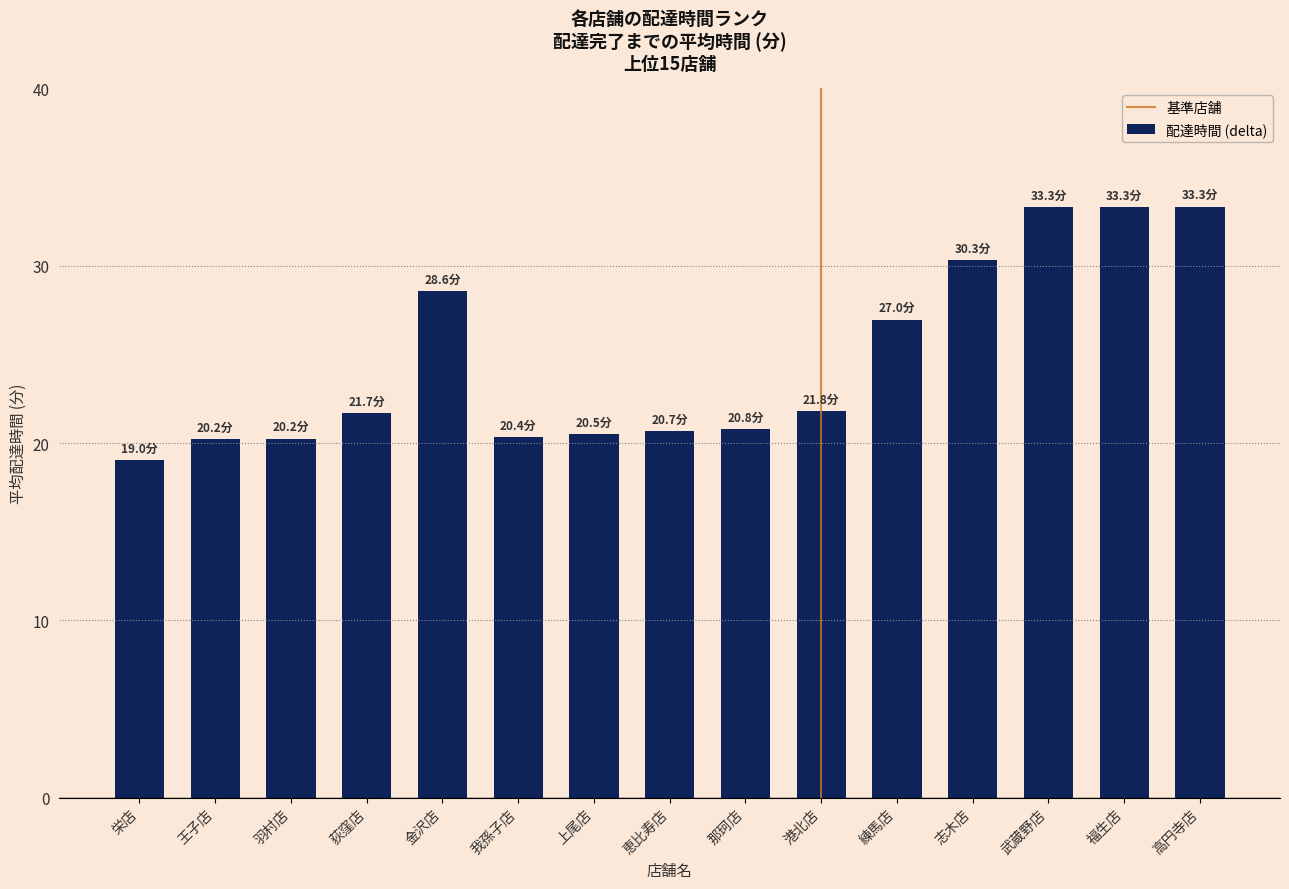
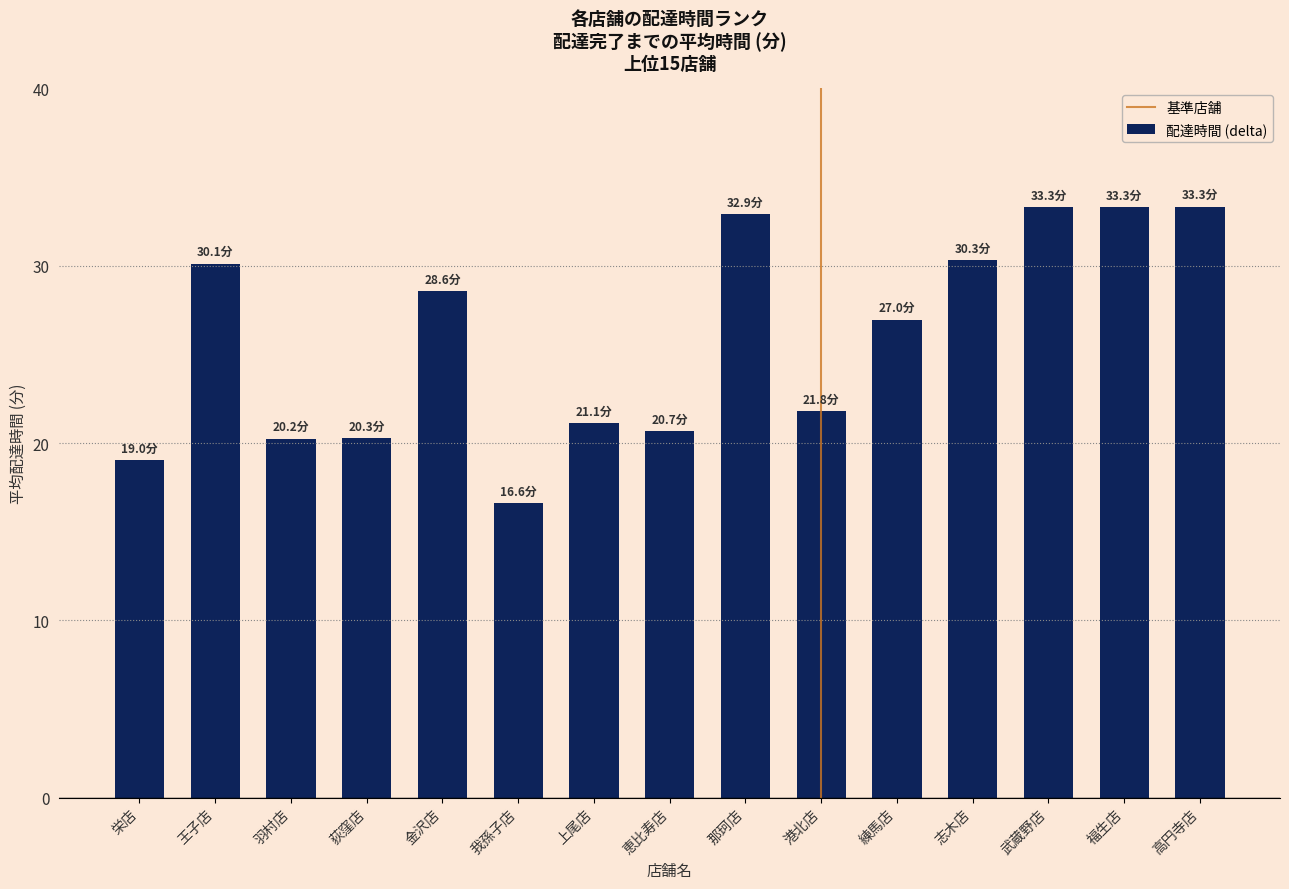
王子店: 20.2分 -> 30.1分
荻窪店: 21.7分 -> 20.3分
我孫子店: 20.4分 -> 16.6分
上尾店: 20.5分 -> 21.1分
那珂店: 20.8分 -> 32.9分
